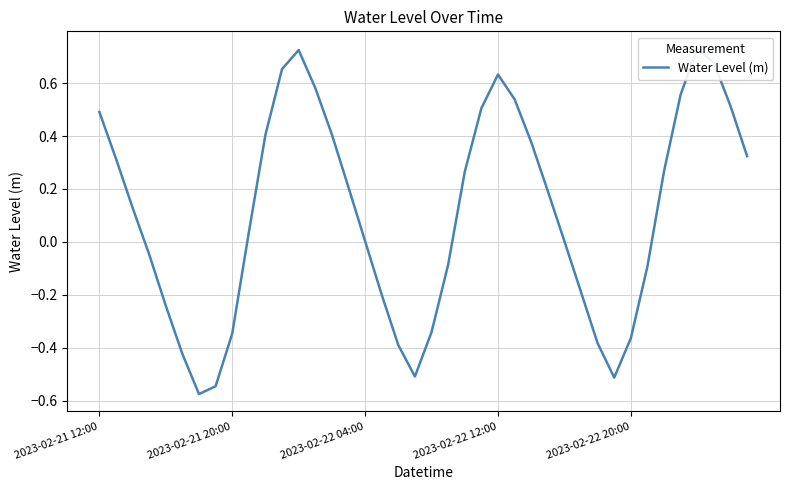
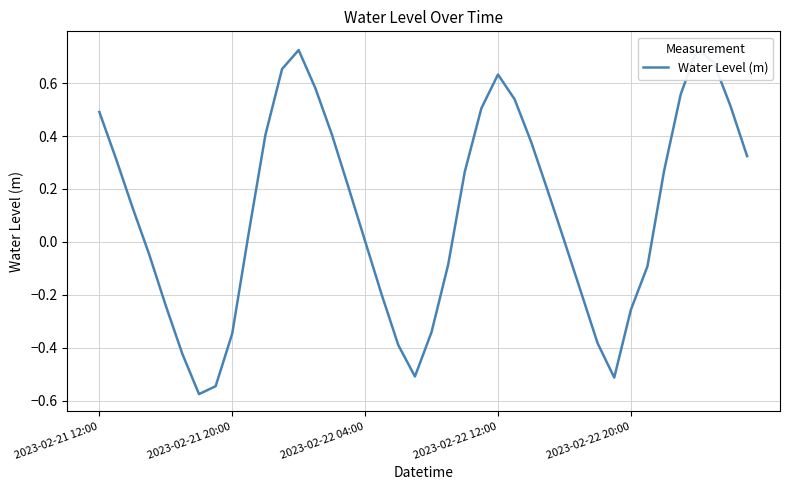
2023-02-22 20:00: -0.36 -> -0.26
